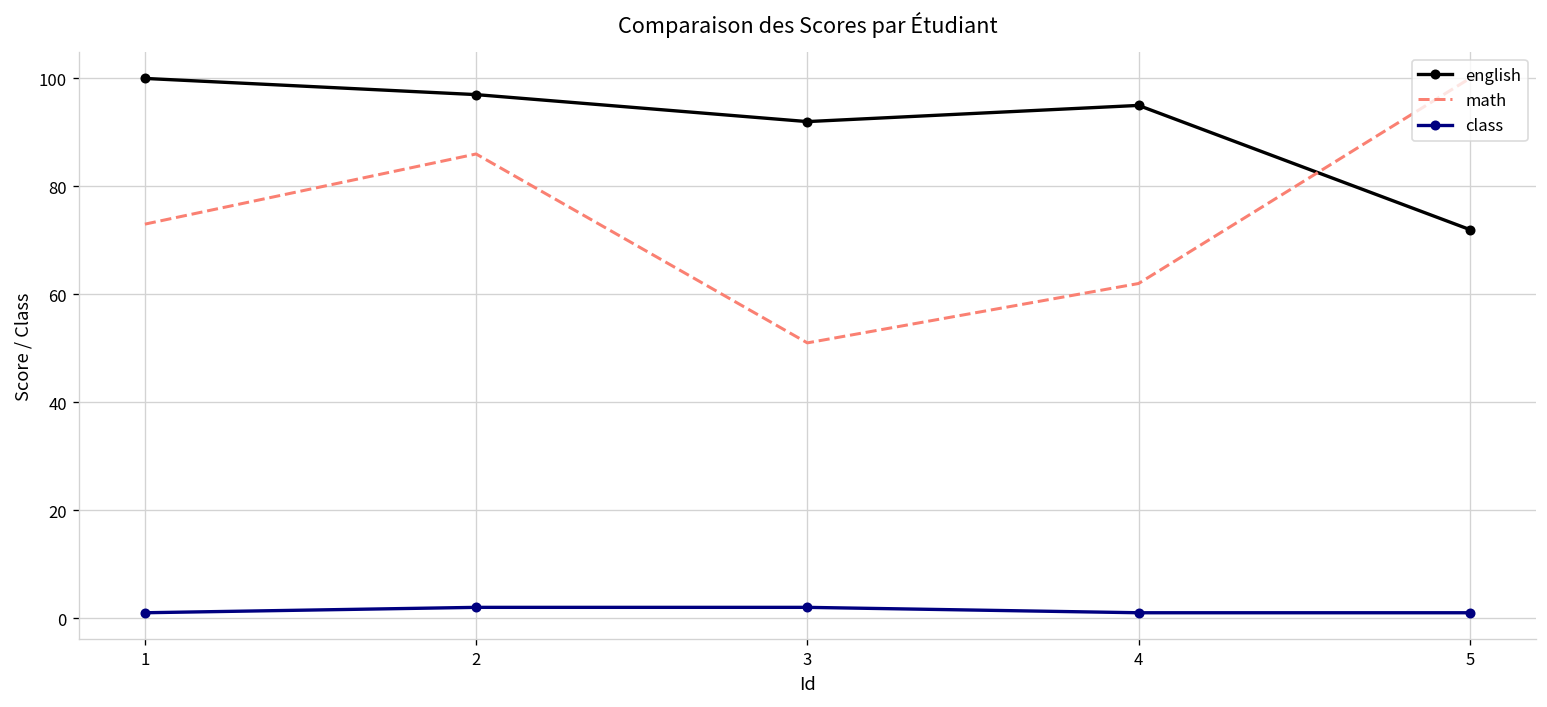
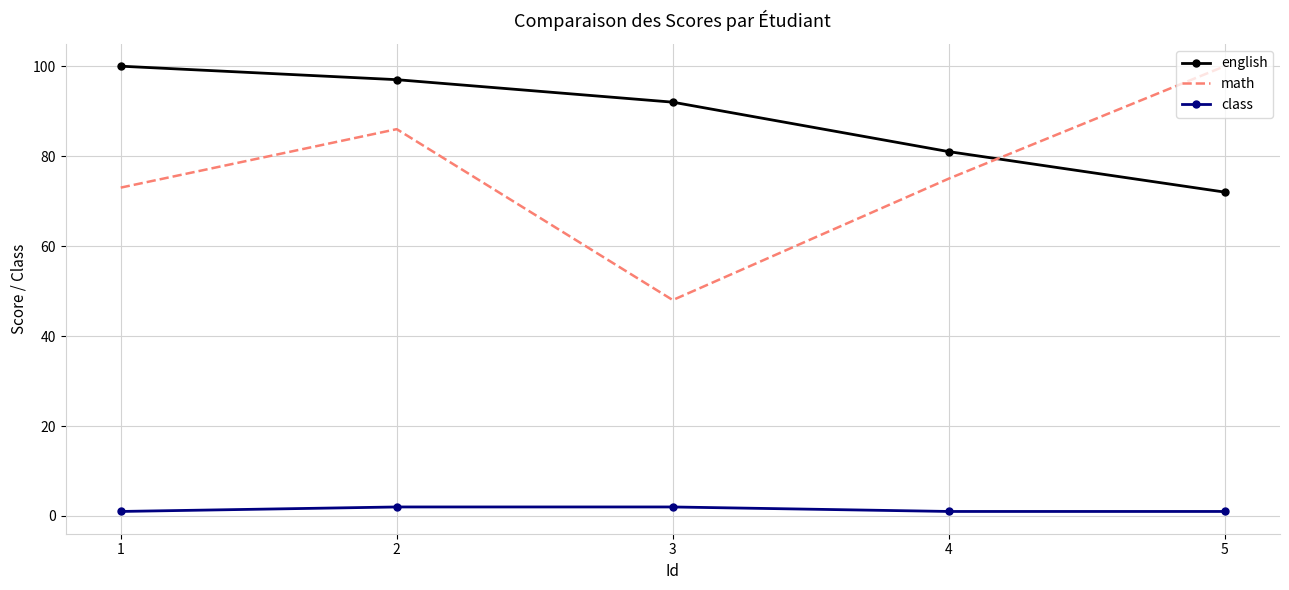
math, 3: 51 -> 48
english, 4: 95 -> 81
math, 4: 62 -> 75
